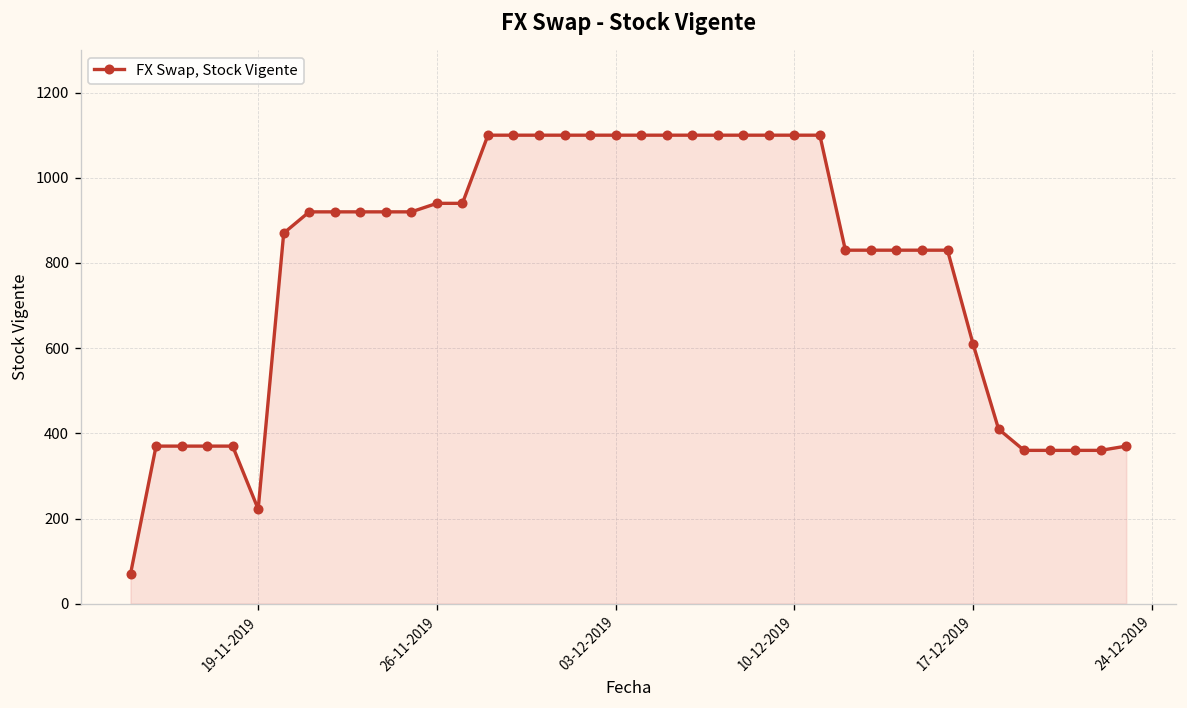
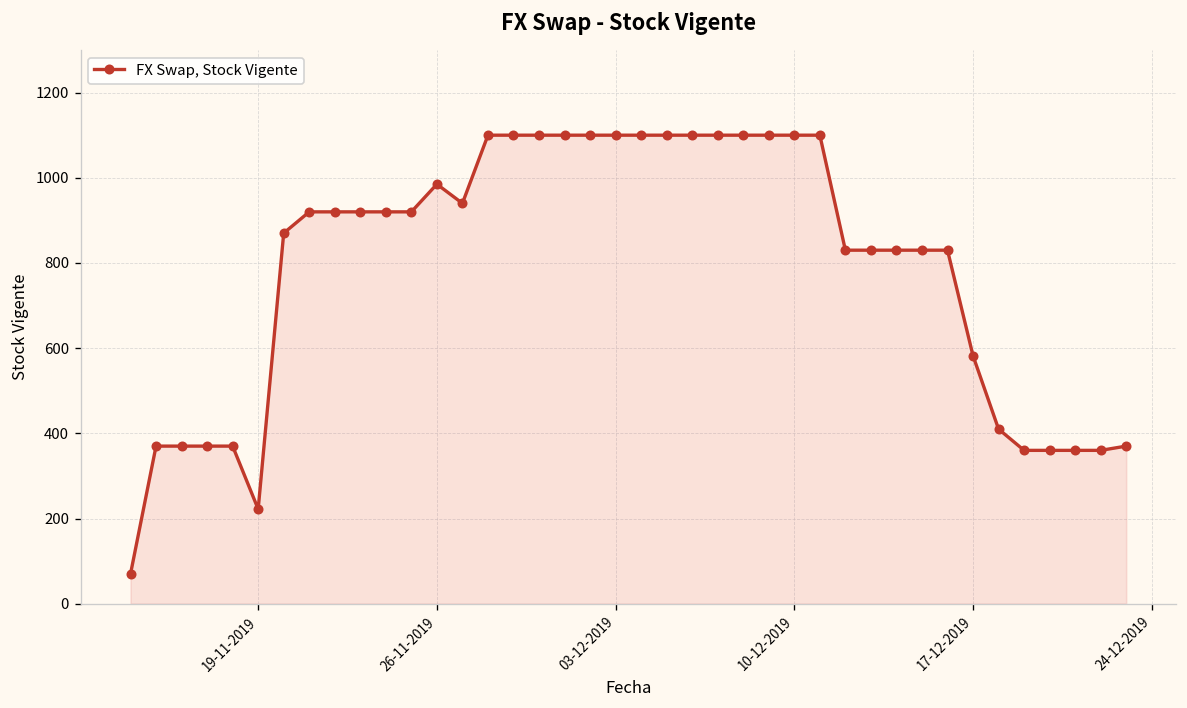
26-11-2019: 940 -> 990
17-12-2019: 610 -> 580
